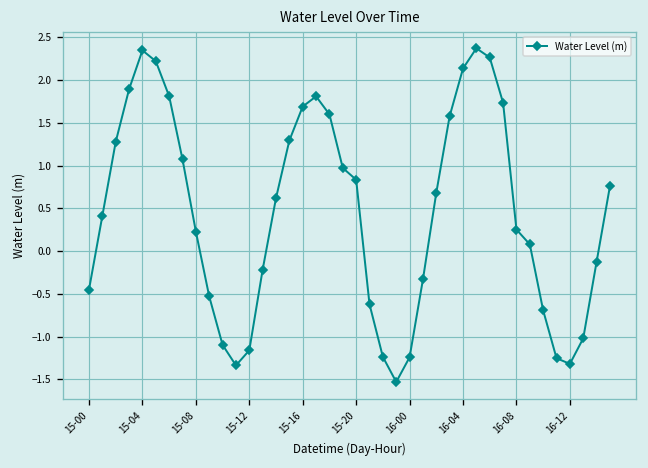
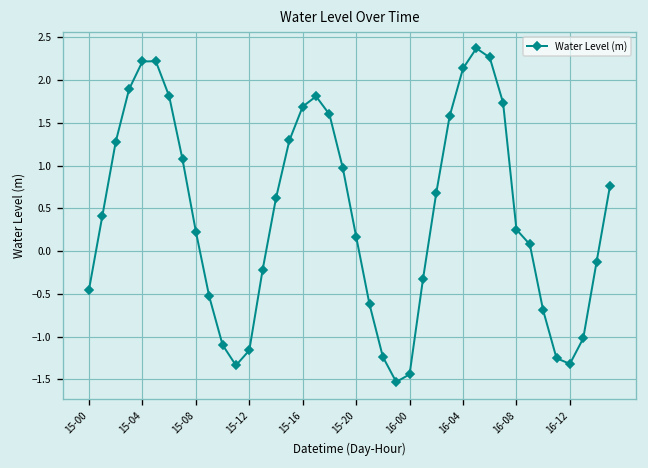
15-04: 2.3 -> 2.2
15-20: 0.8 -> 0.2
16-00: -1.2 -> -1.4
